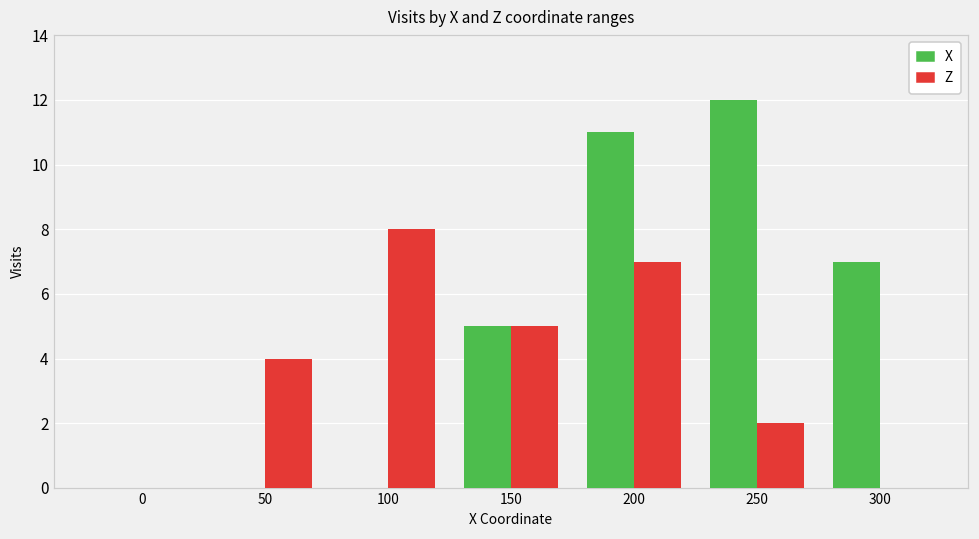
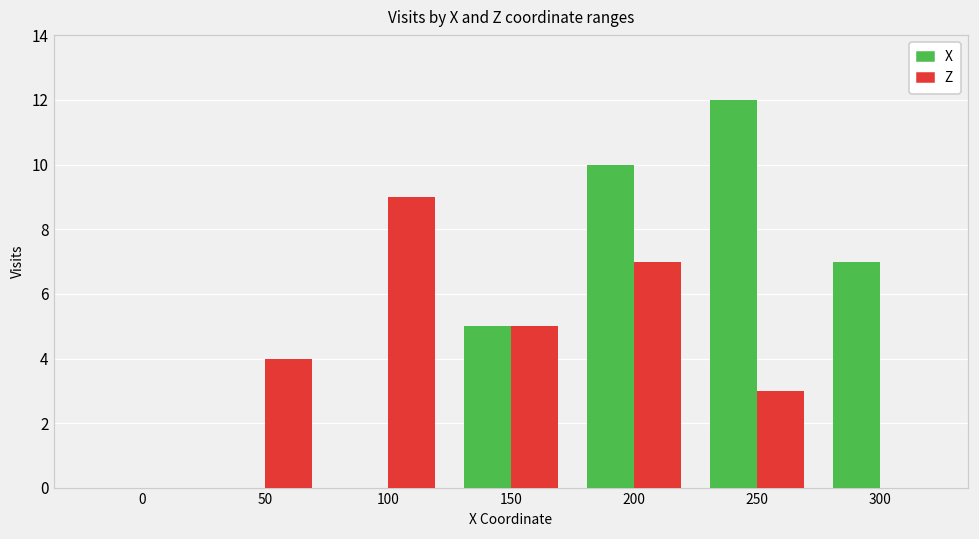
Z, 100: 8 -> 9
X, 200: 11 -> 10
Z, 250: 2 -> 3
